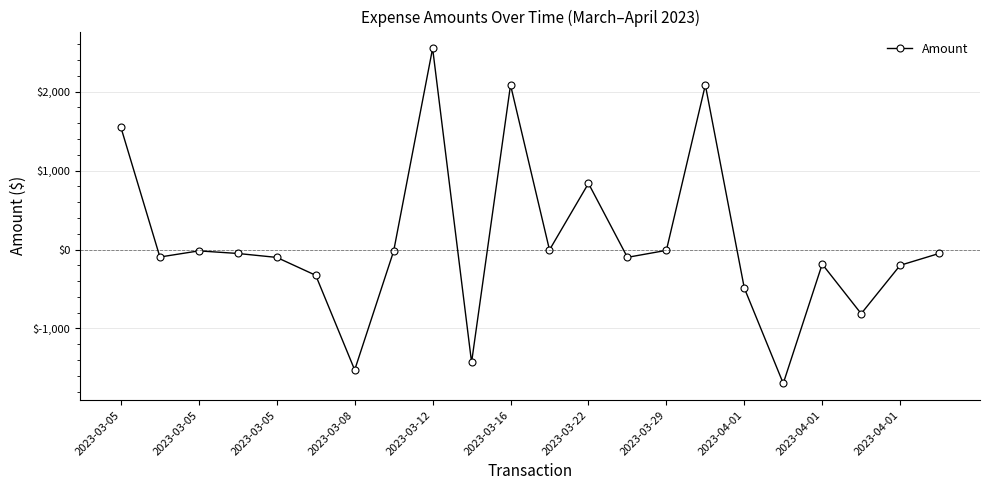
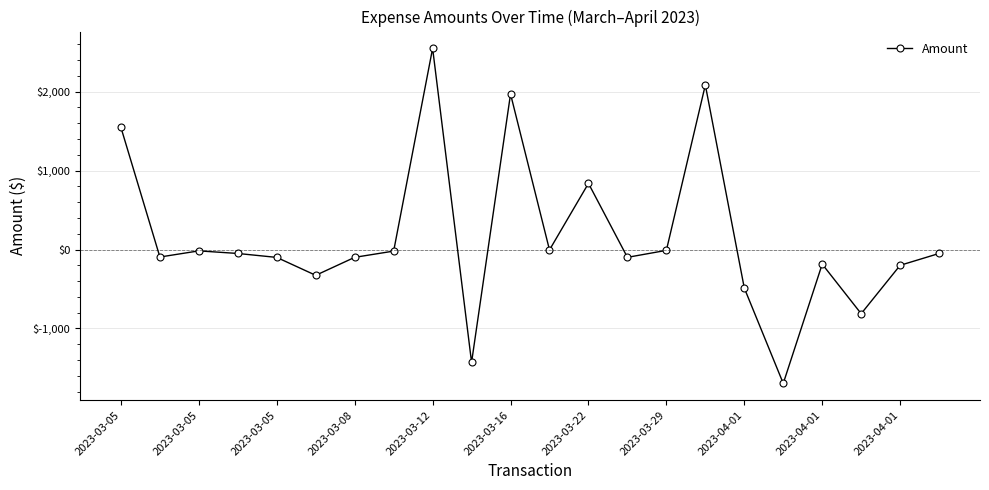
2023-03-08: $-1,500 -> $-100
2023-03-16: $2,100 -> $2,000
